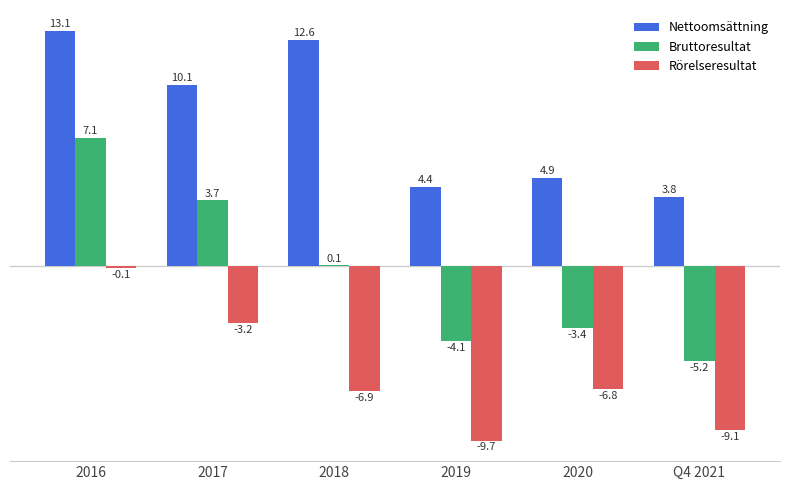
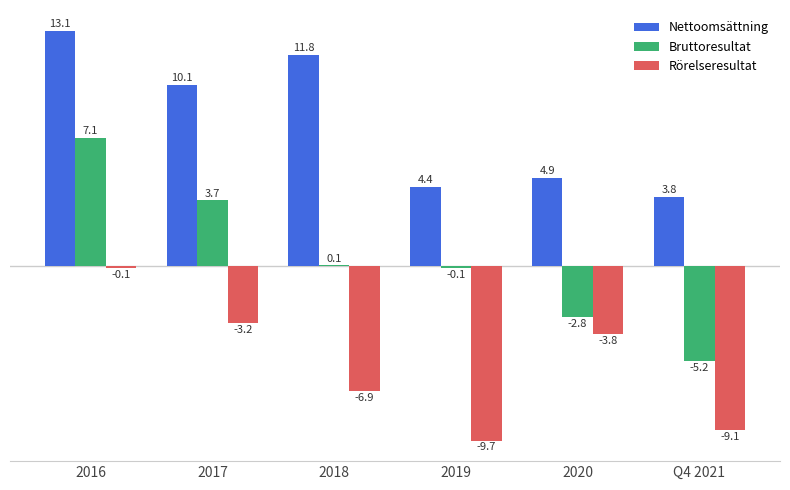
Nettoomsättning, 2018: 12.6 -> 11.8
Bruttoresultat, 2019: -4.1 -> -0.1
Bruttoresultat, 2020: -3.4 -> -2.8
Rörelseresultat, 2020: -6.8 -> -3.8
